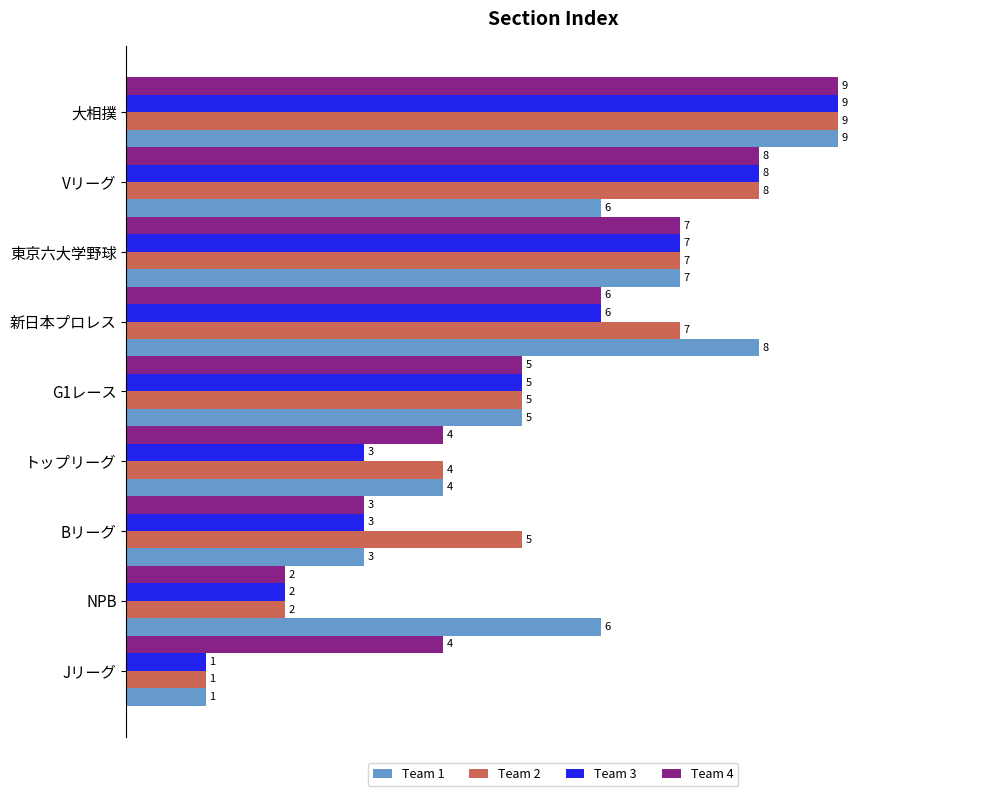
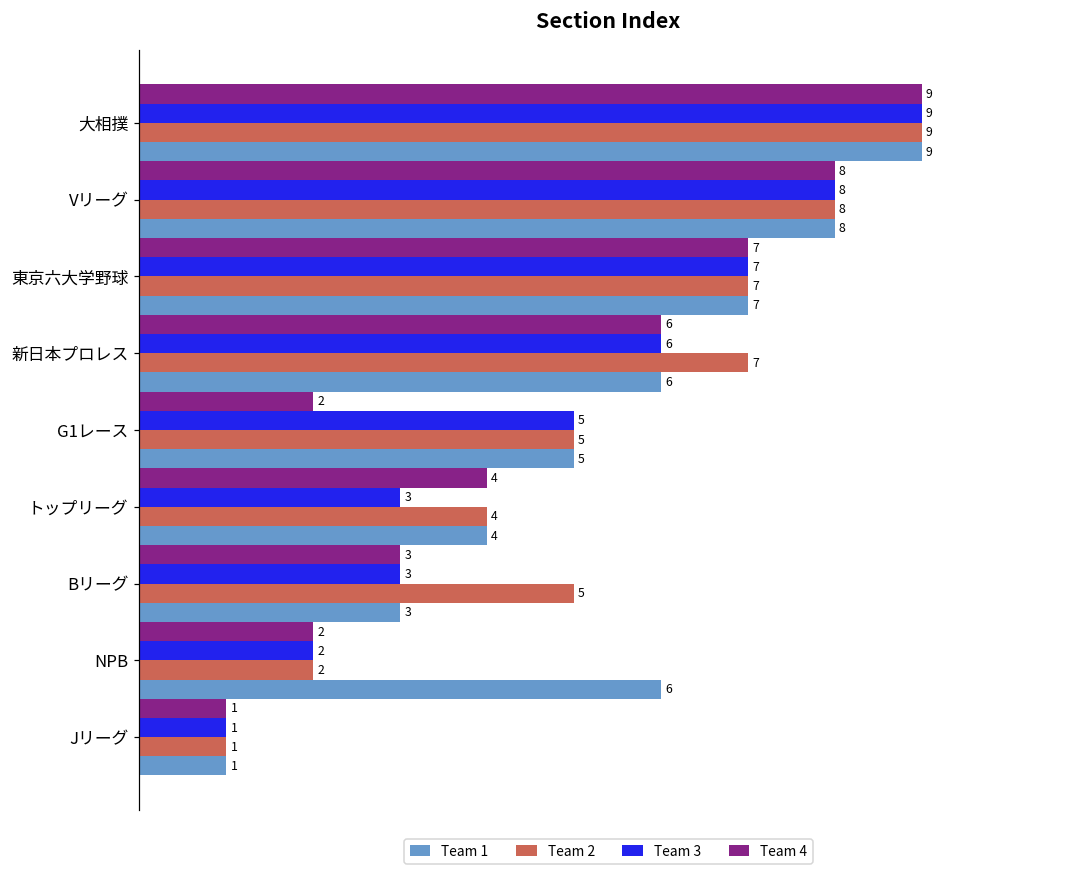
Team 1, Vリーグ: 6 -> 8
Team 1, 新日本プロレス: 8 -> 6
Team 4, G1レース: 5 -> 2
Team 4, Jリーグ: 4 -> 1
